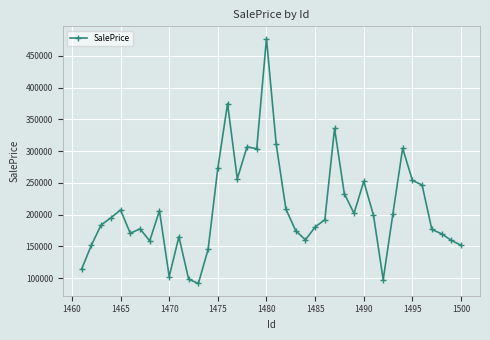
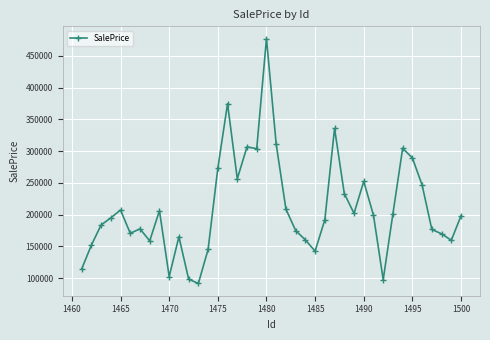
1485: 180000 -> 140000
1495: 250000 -> 290000
1500: 150000 -> 200000
